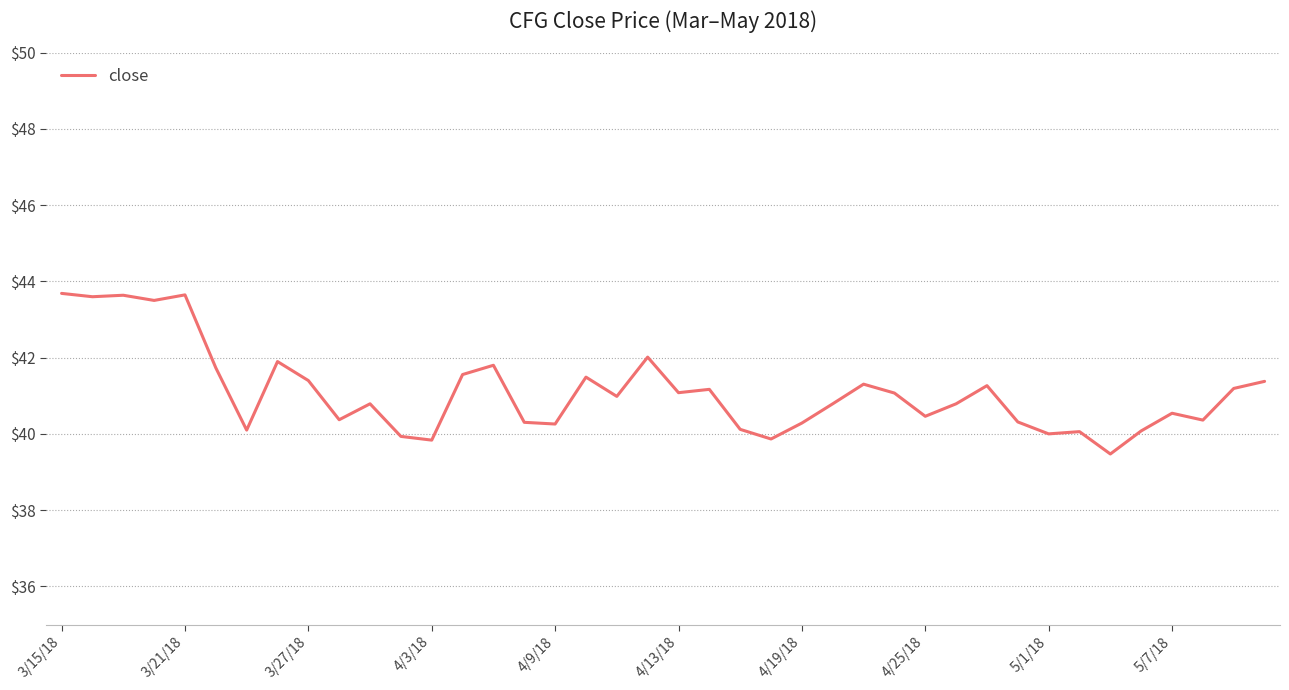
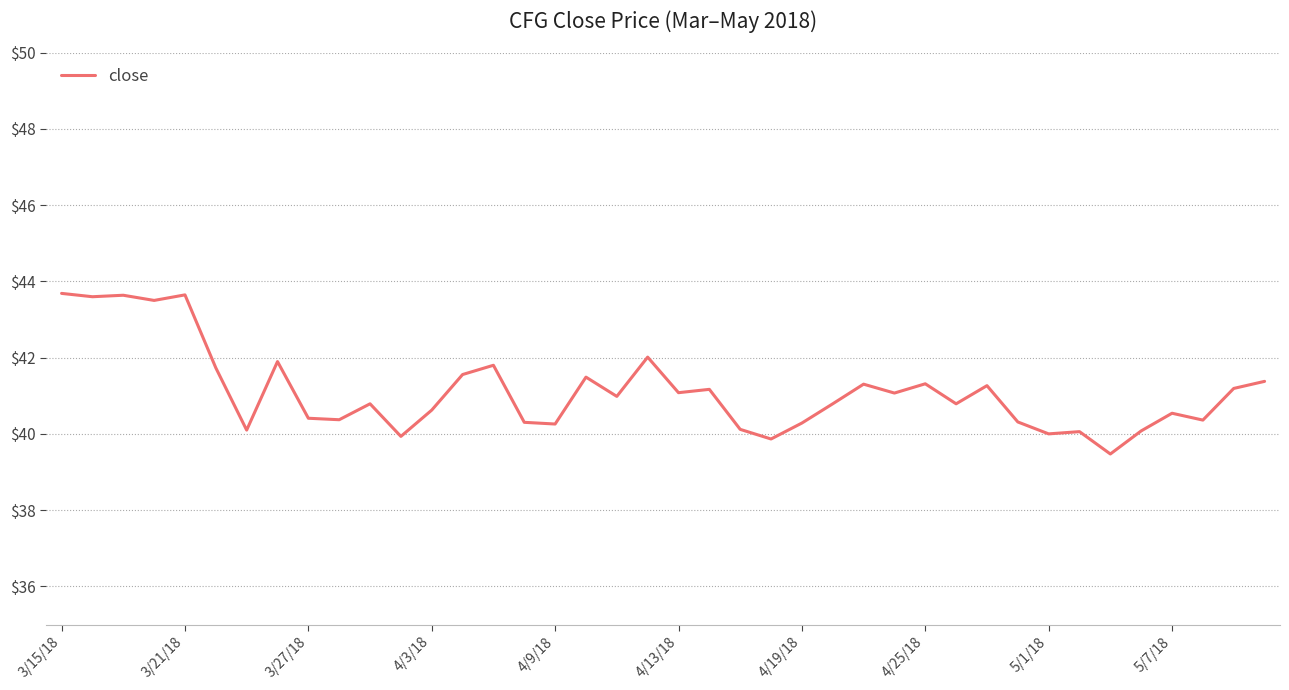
3/27/18: $41.4 -> $40.4
4/3/18: $39.8 -> $40.6
4/25/18: $40.5 -> $41.3
